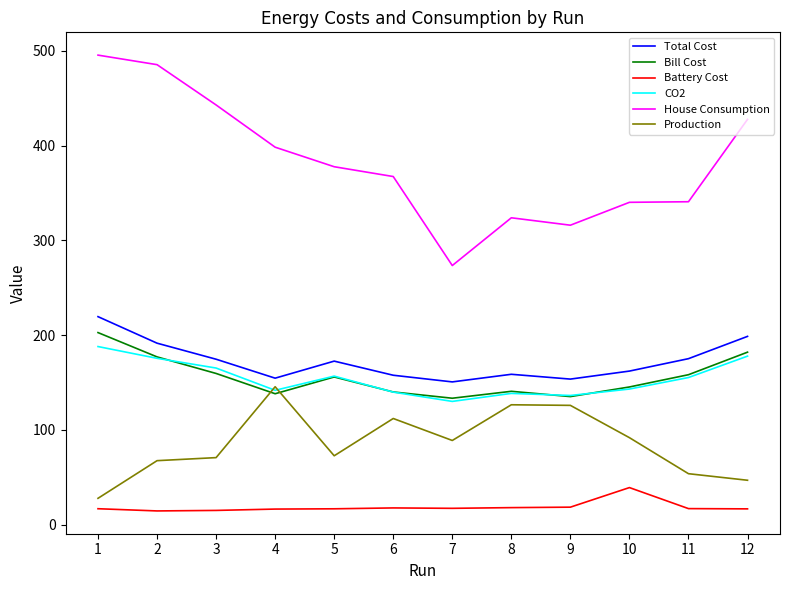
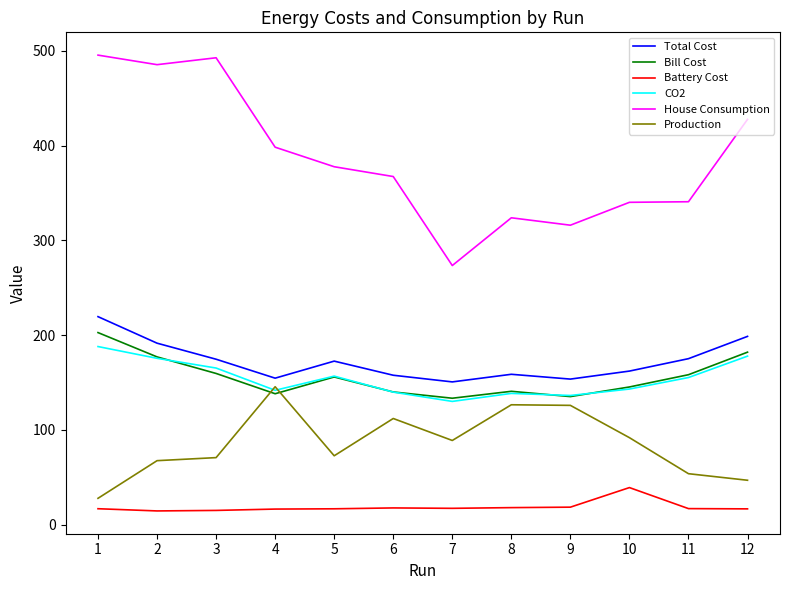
House Consumption, 3: 440 -> 490
